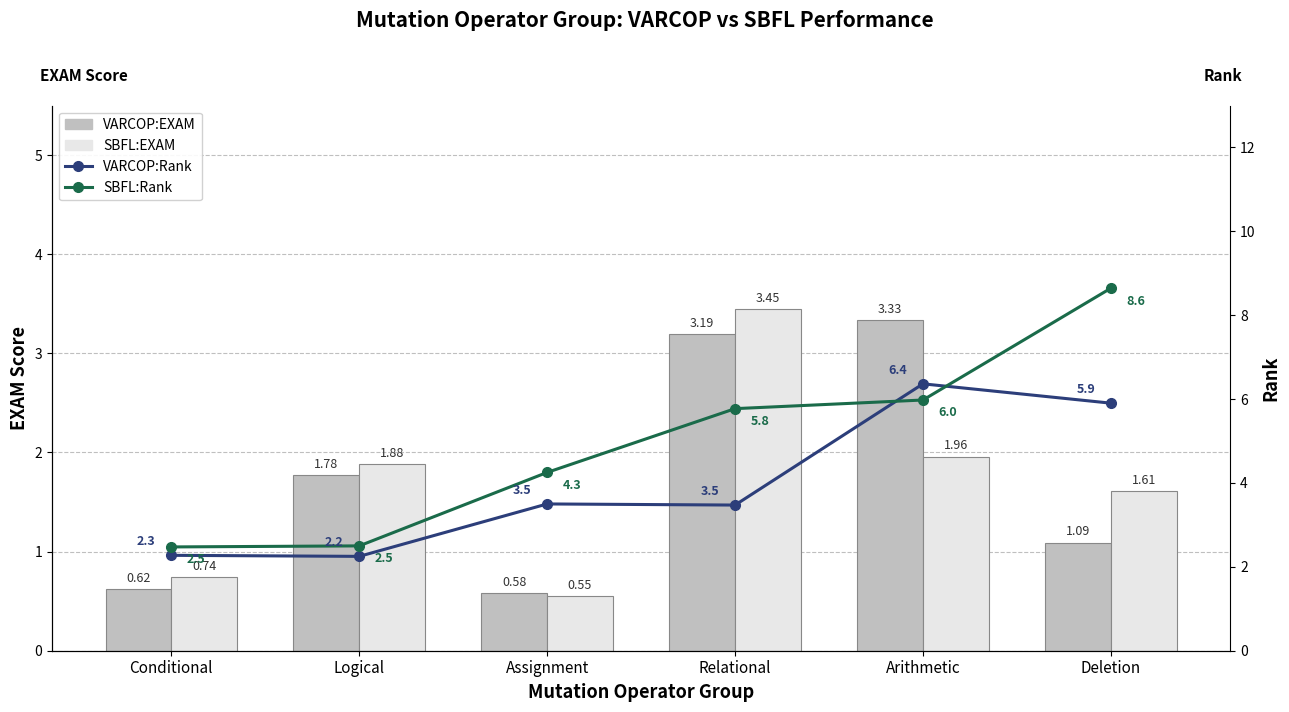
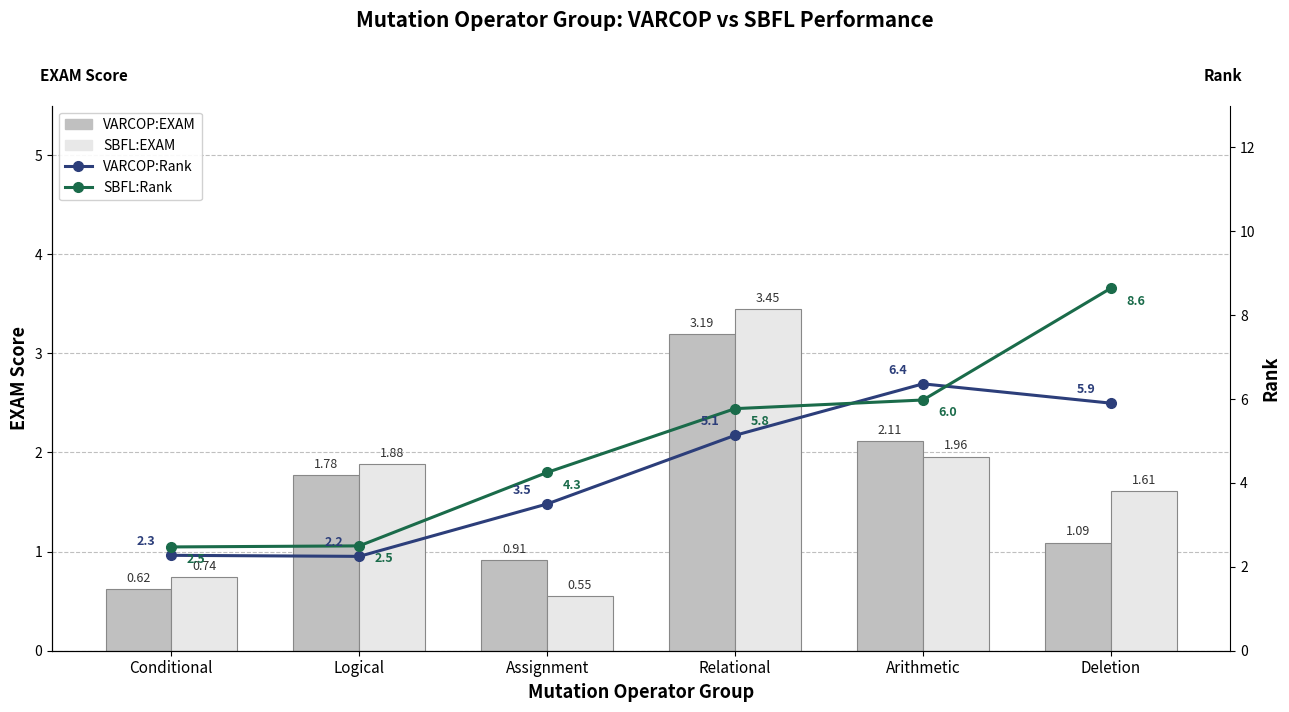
VARCOP:EXAM, Assignment: 0.58 -> 0.91
VARCOP:EXAM, Arithmetic: 3.33 -> 2.11
VARCOP:Rank, Relational: 3.5 -> 5.1
